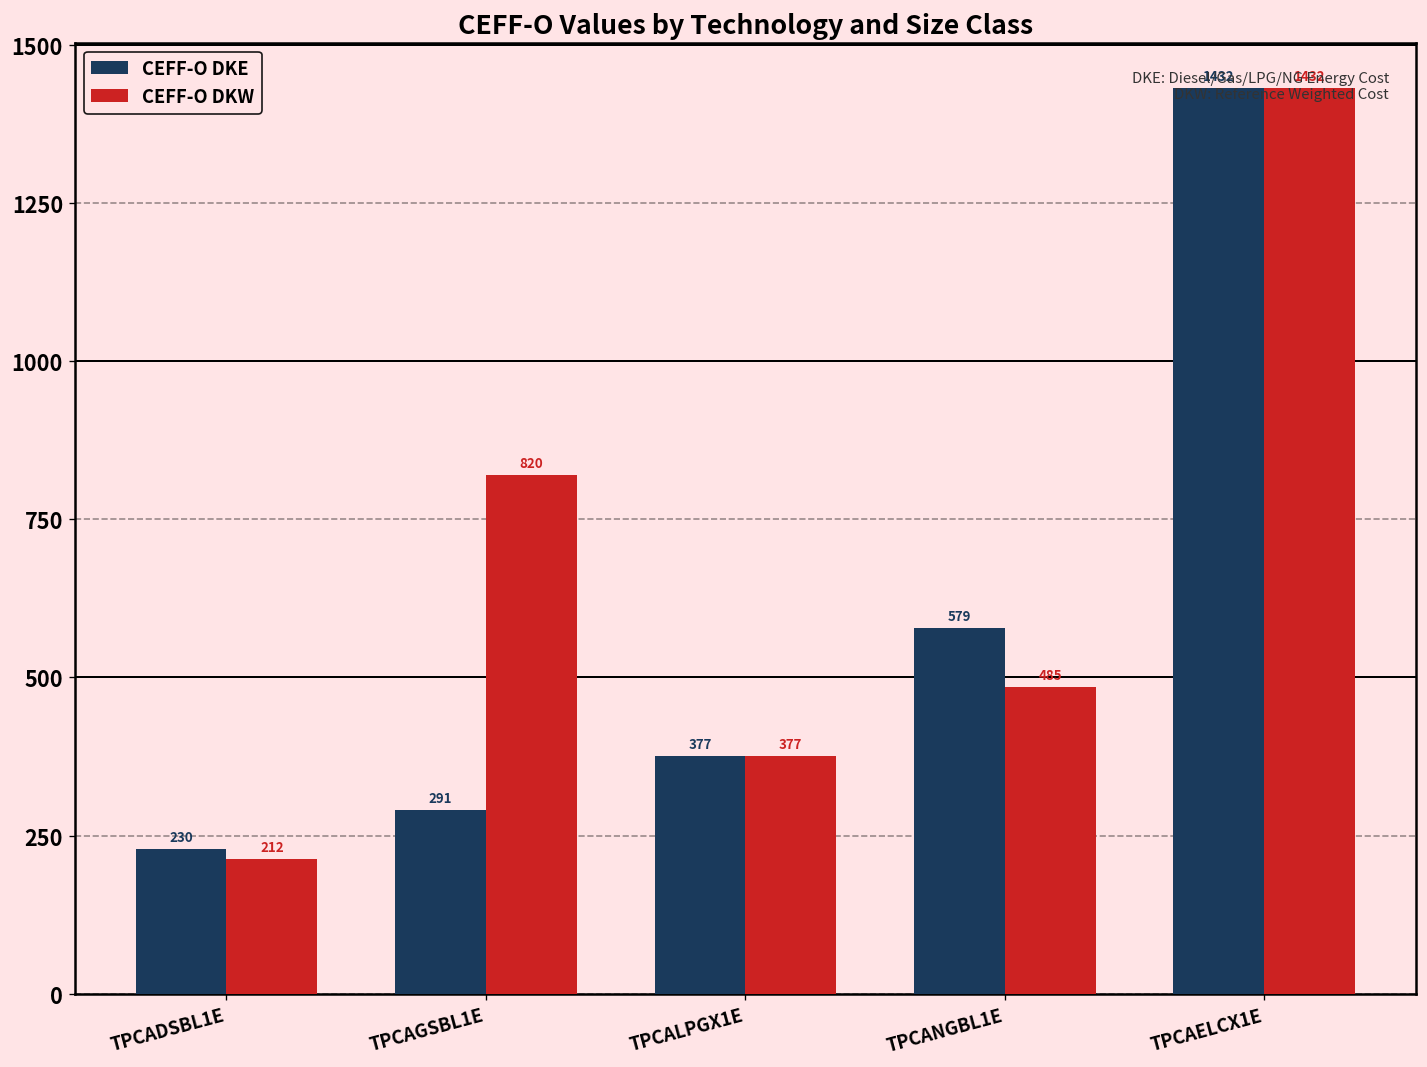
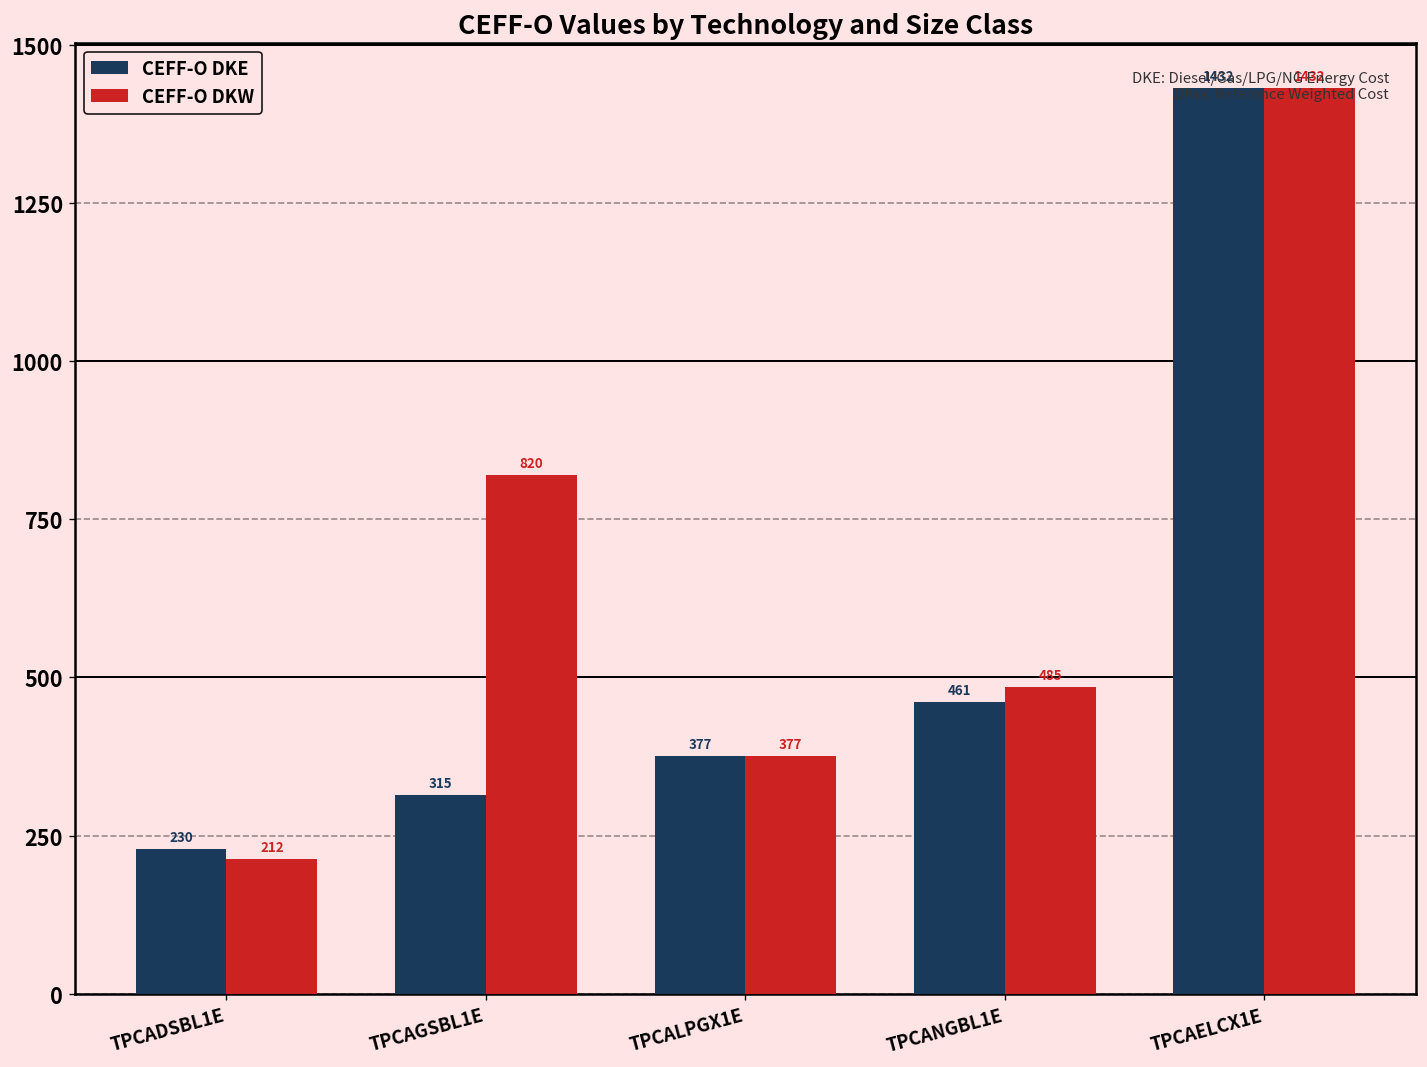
CEFF-O DKE, TPCAGSBL1E: 291 -> 315
CEFF-O DKE, TPCANGBL1E: 579 -> 461
